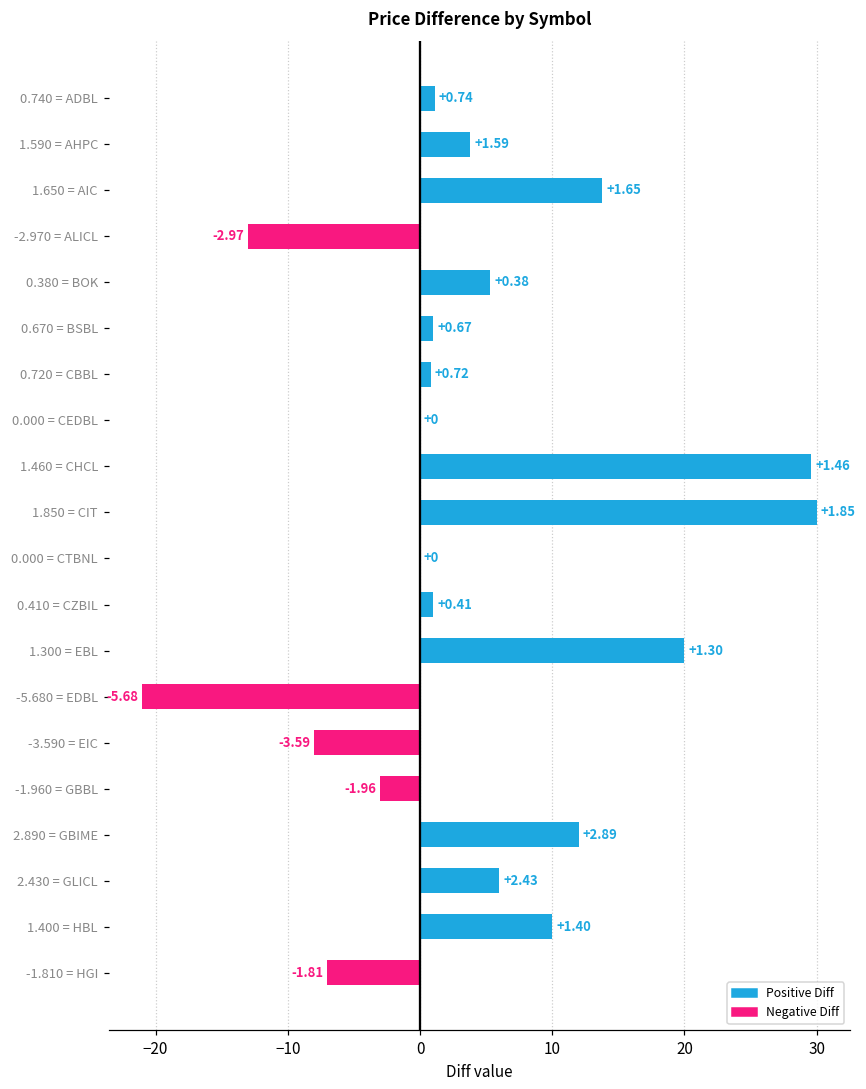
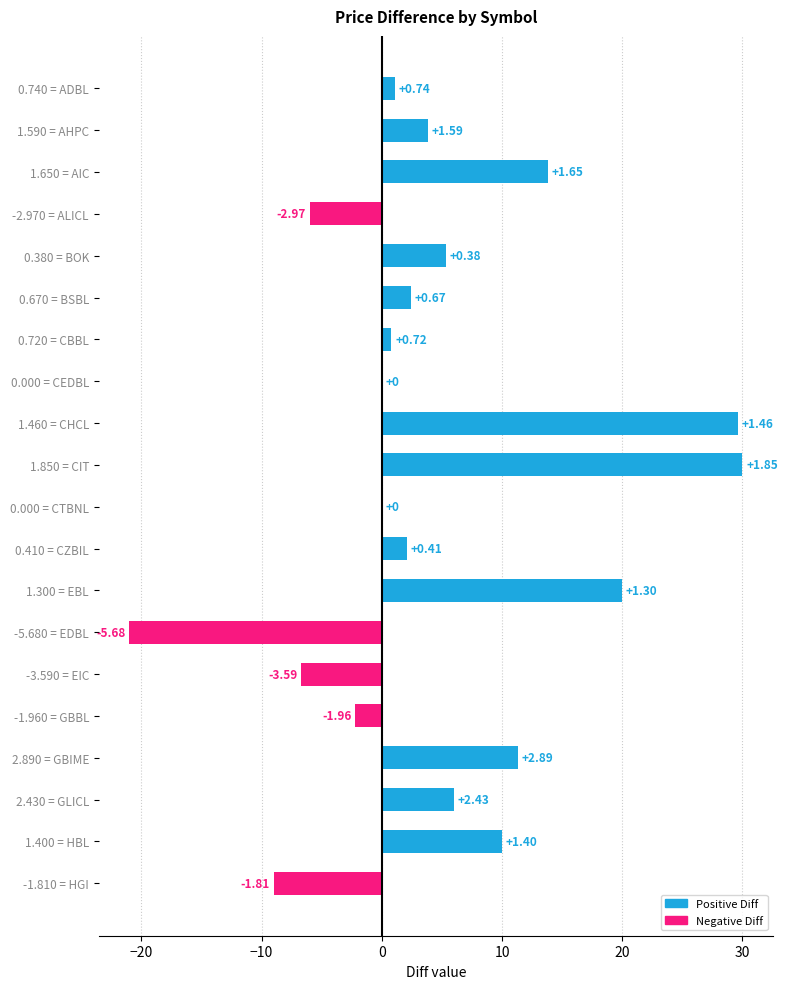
-2.970 = ALICL: -13 -> -6
0.670 = BSBL: 1.0 -> 2.4
0.410 = CZBIL: 1.0 -> 2.1
-3.590 = EIC: -8.0 -> -6.7
-1.960 = GBBL: -3.0 -> -2.2
2.890 = GBIME: 12.0 -> 11.3
-1.810 = HGI: -7 -> -9
